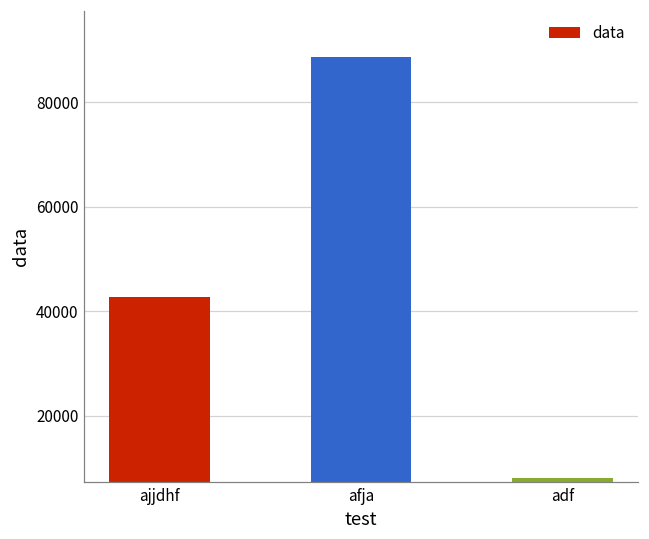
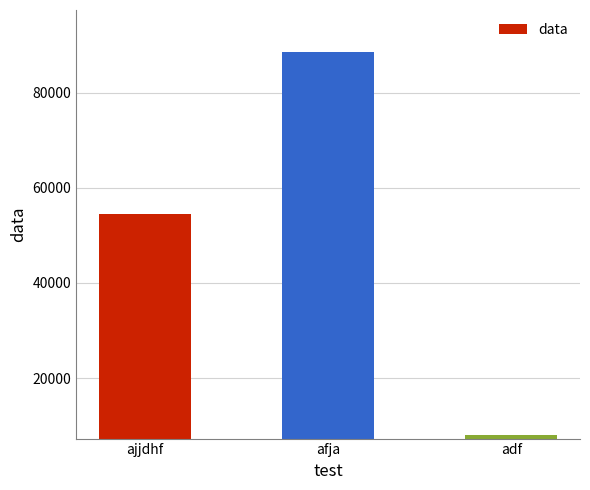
ajjdhf: 43000 -> 54000
